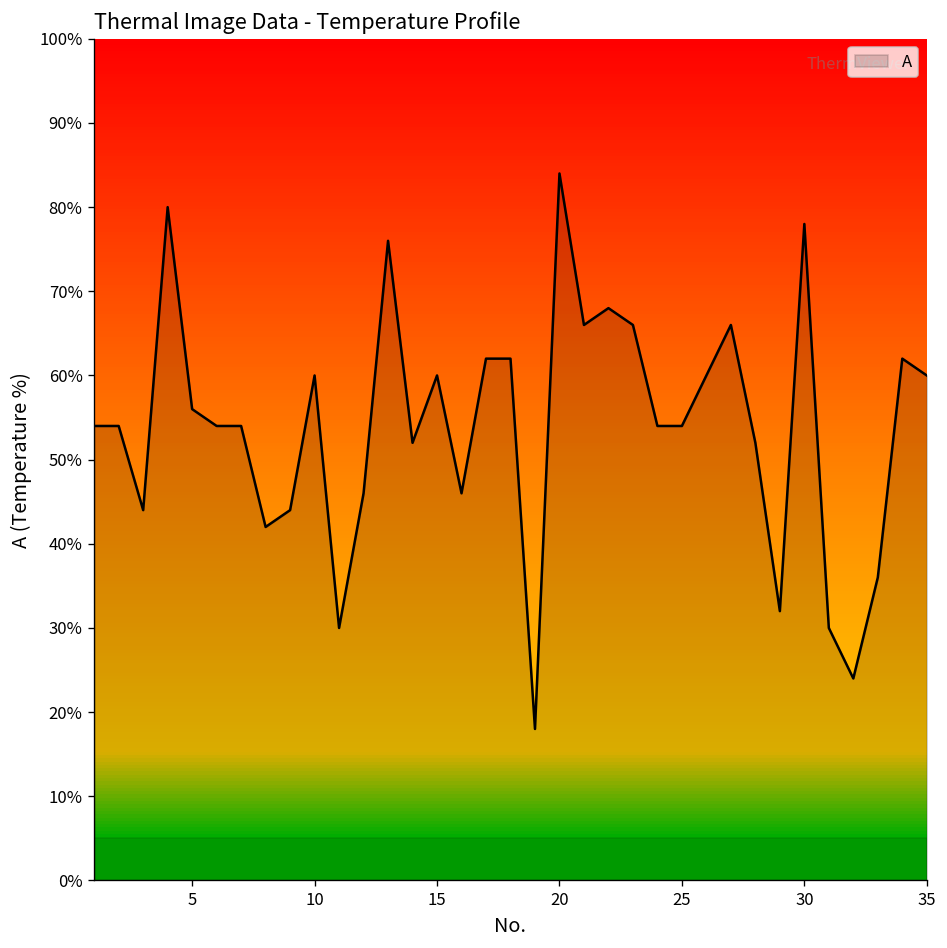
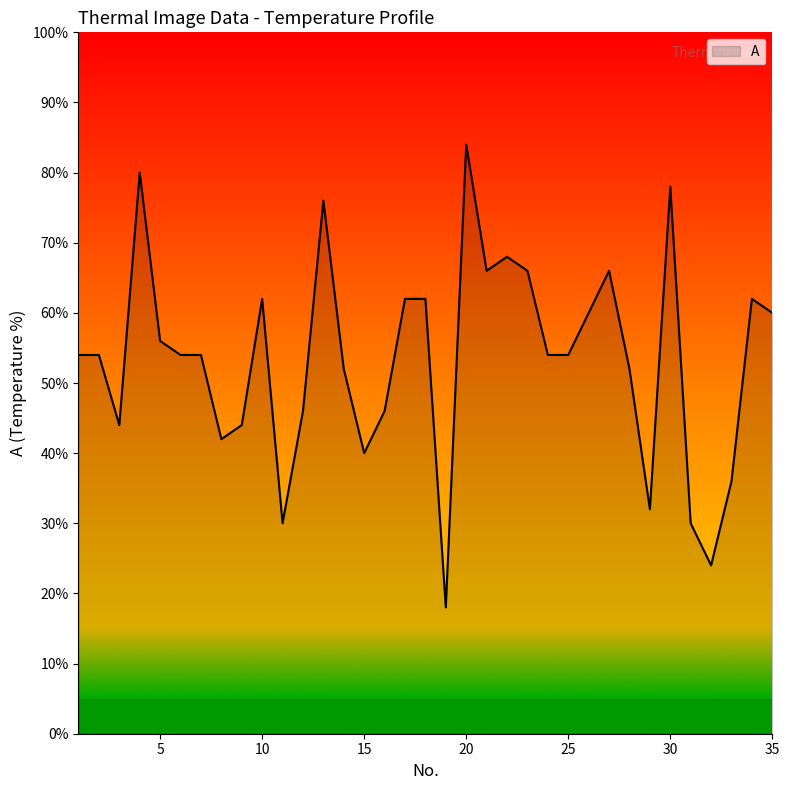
10: 60% -> 62%
15: 60% -> 40%
